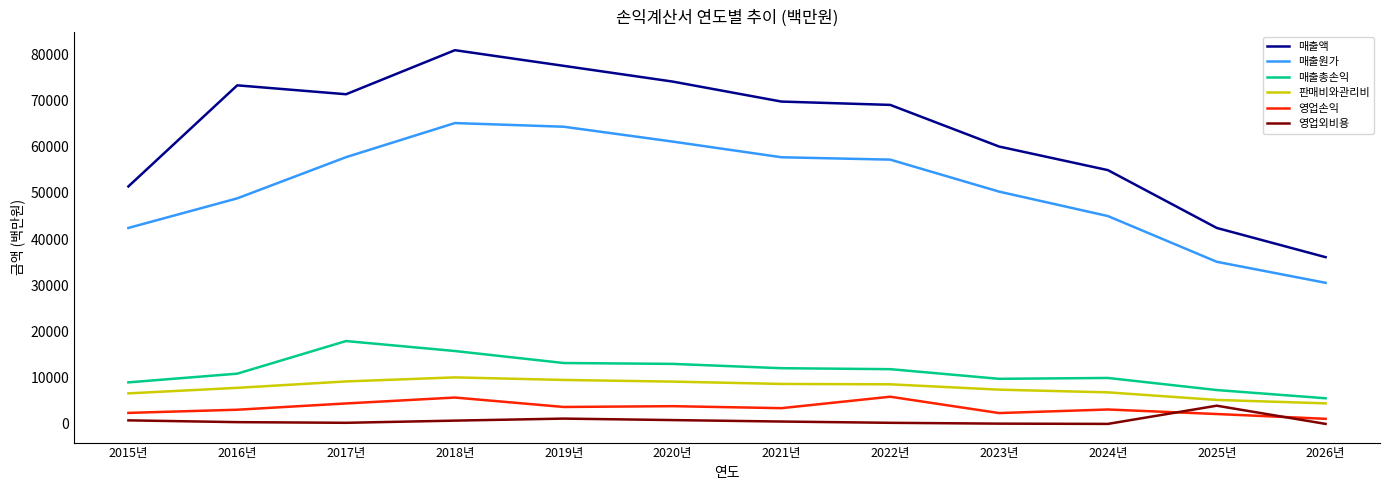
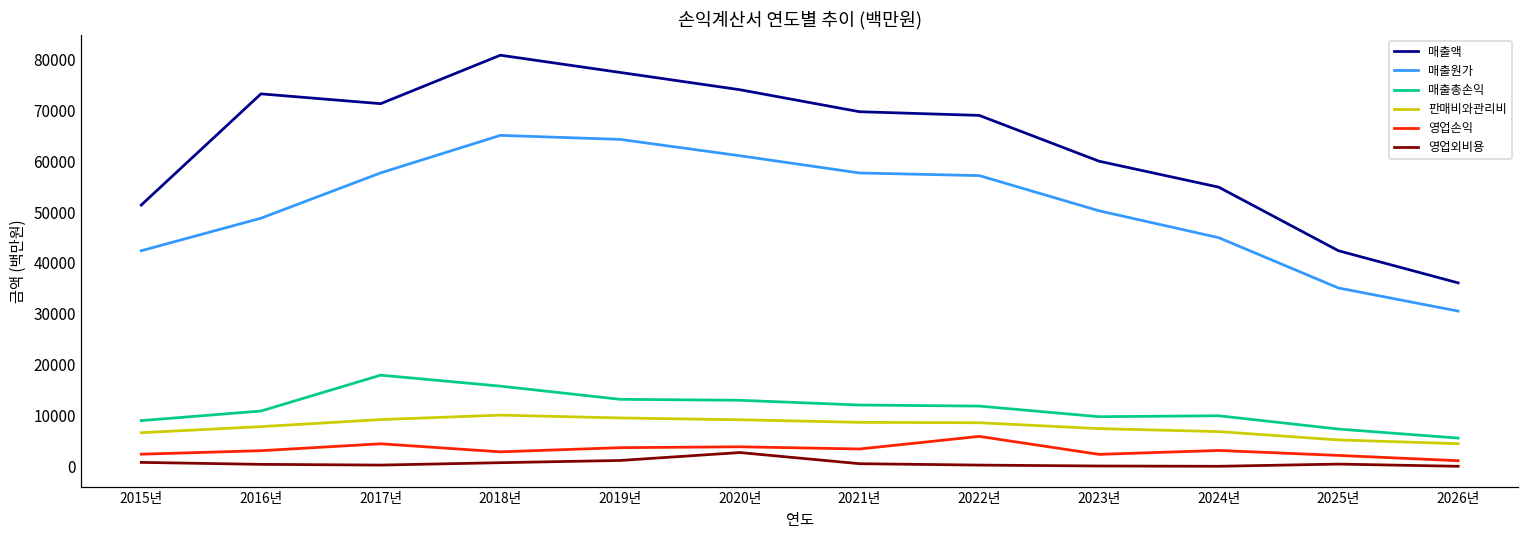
영업손익, 2018년: 6000 -> 3000
영업외비용, 2020년: 1000 -> 3000
영업외비용, 2025년: 4000 -> 0
